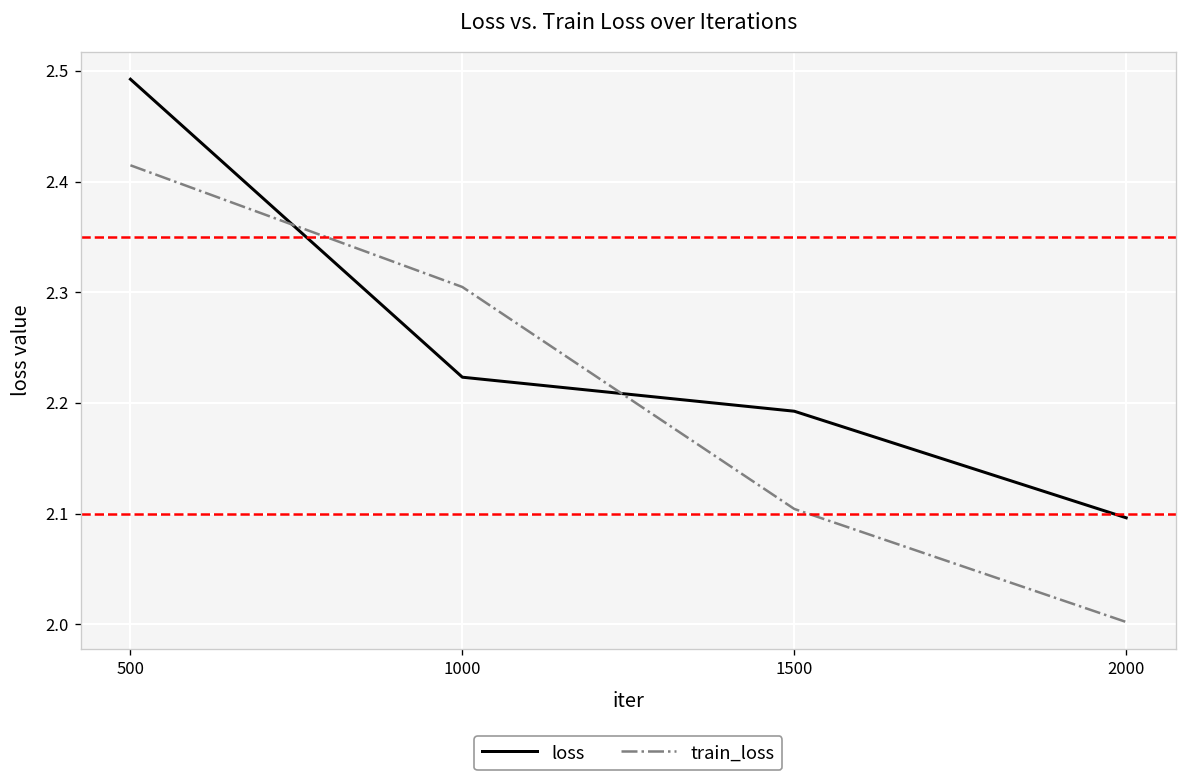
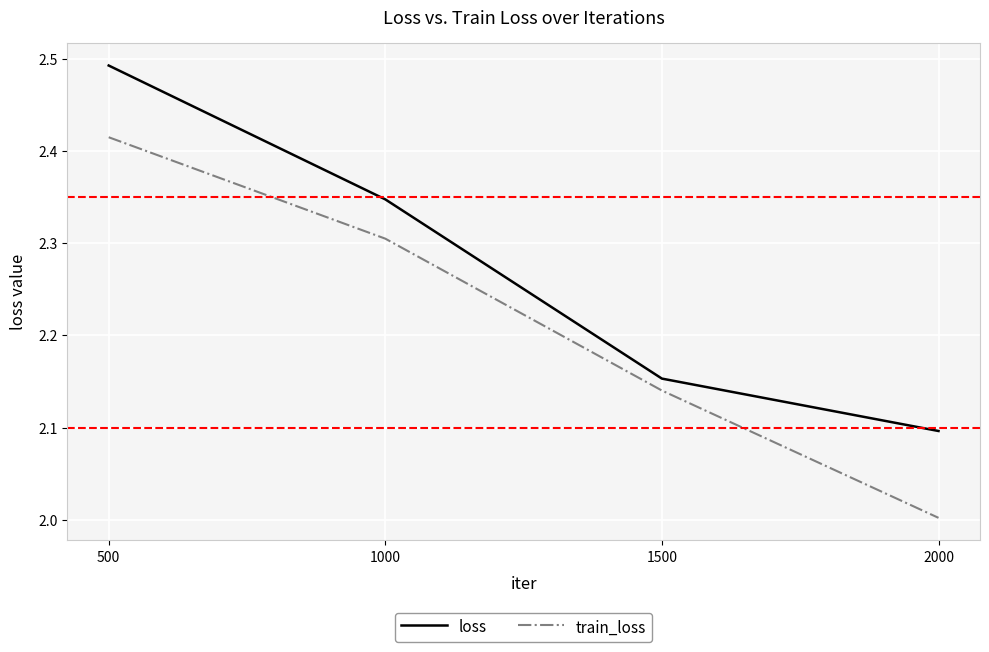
loss, 1000: 2.22 -> 2.35
loss, 1500: 2.19 -> 2.15
train_loss, 1500: 2.10 -> 2.14
